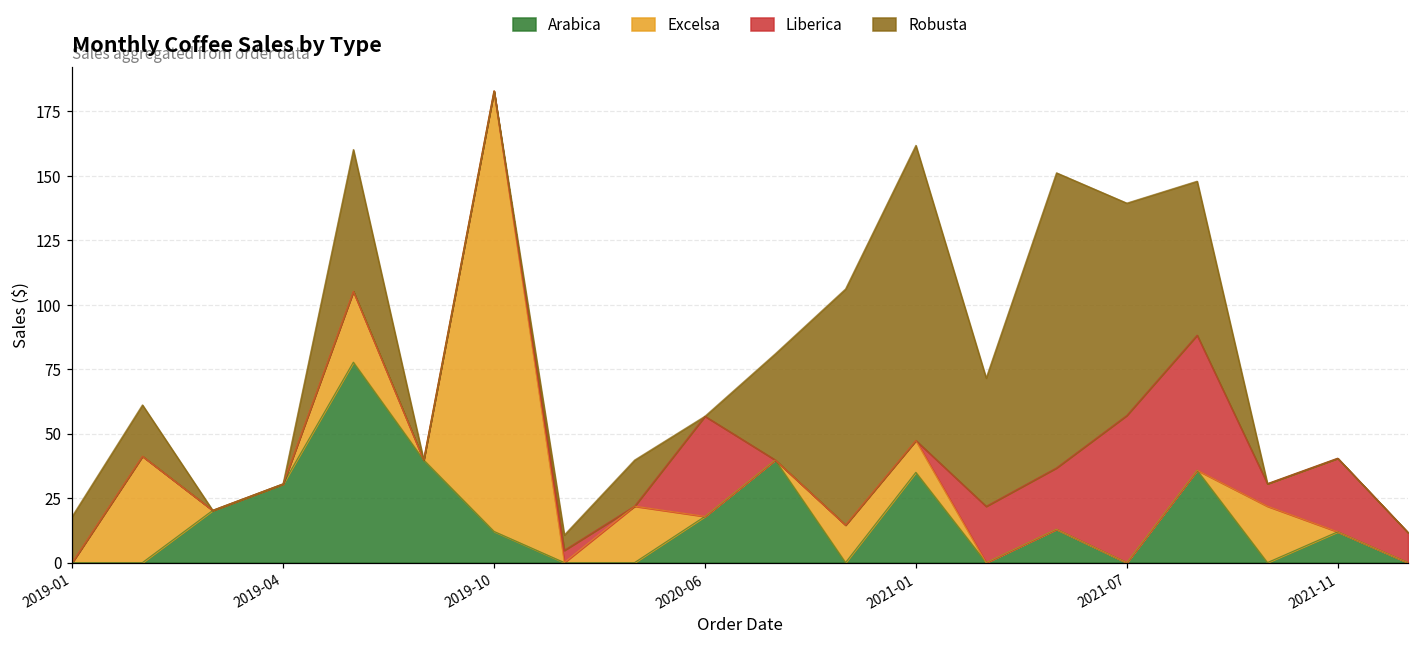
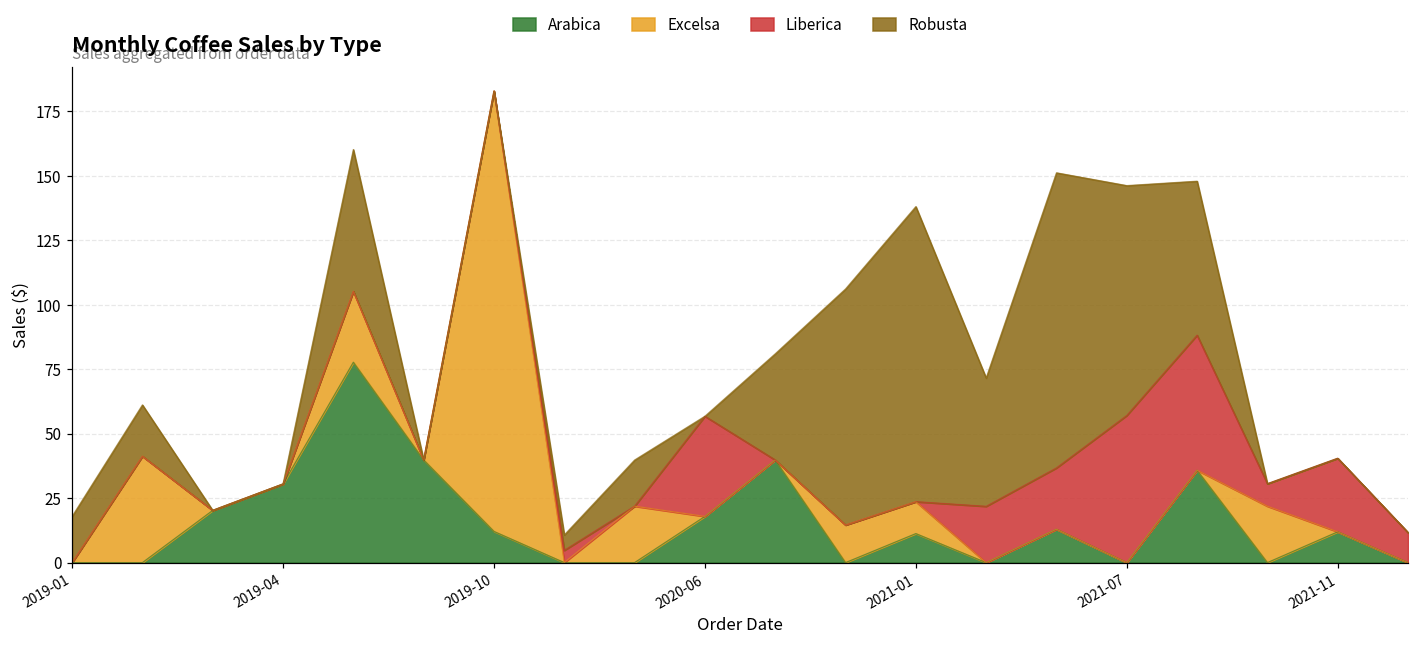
Arabica, 2021-01: 35 -> 11
Robusta, 2021-07: 82 -> 89
